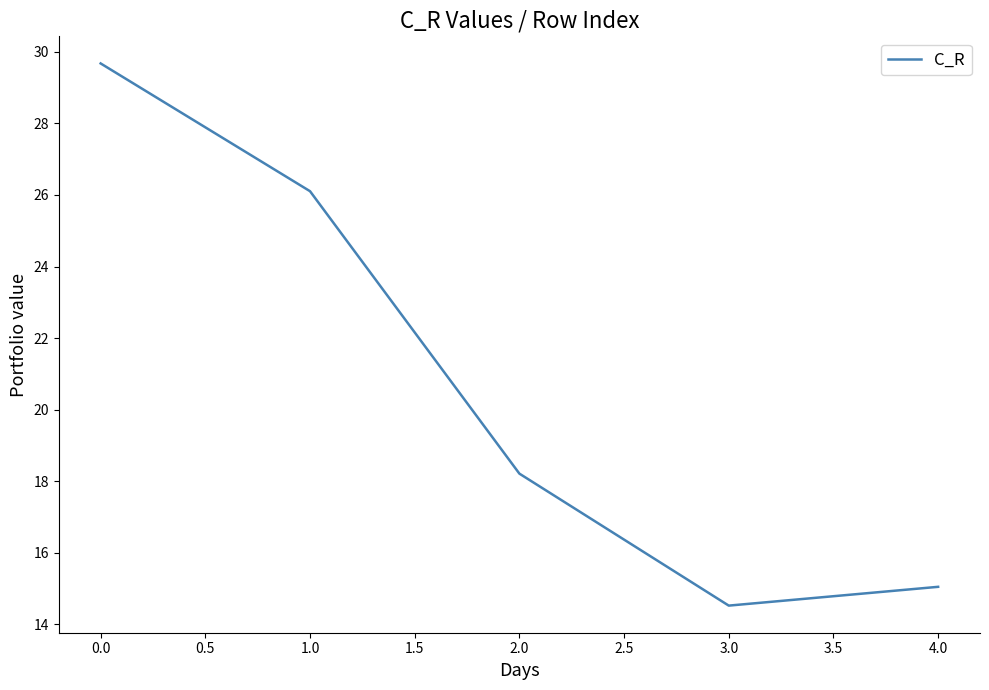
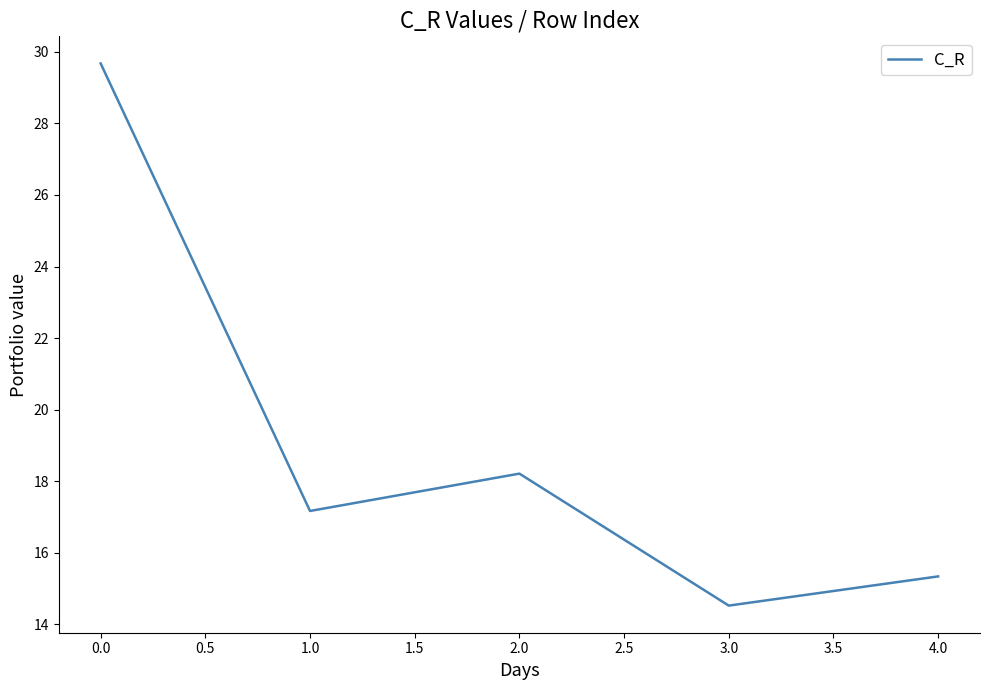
1.0: 26.1 -> 17.2
4.0: 15.1 -> 15.3
